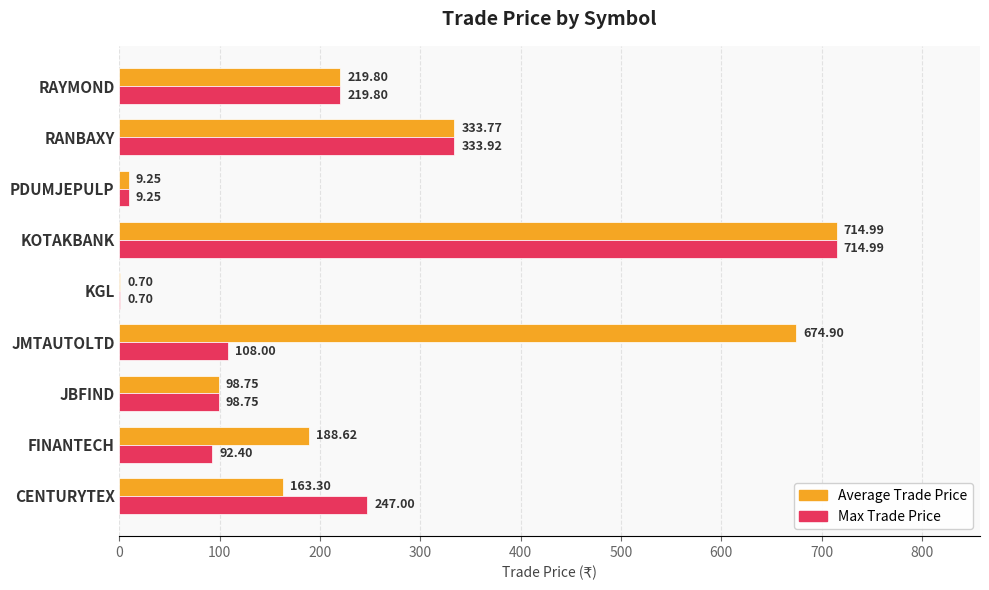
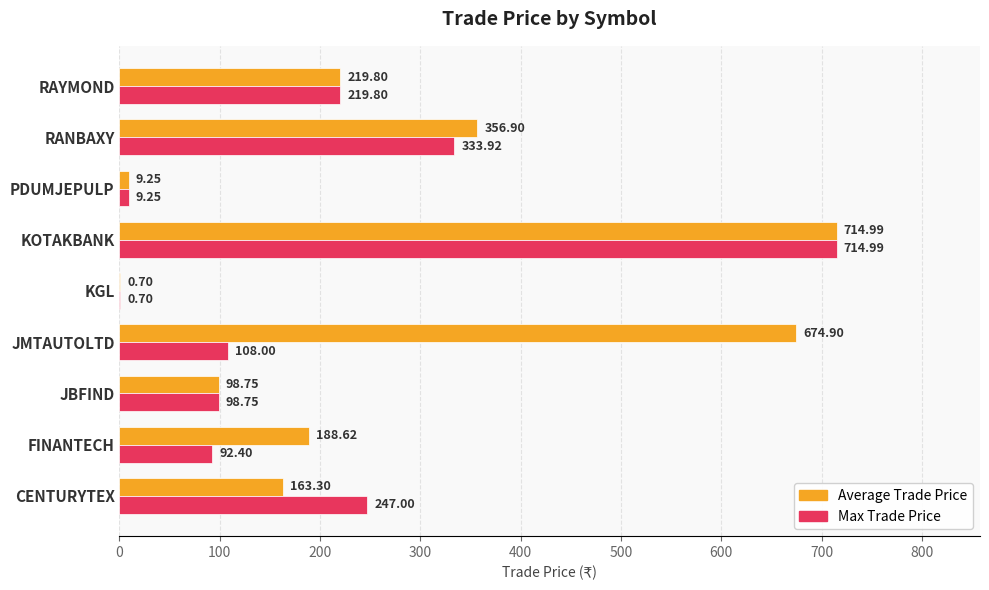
Average Trade Price, RANBAXY: 333.77 -> 356.90
